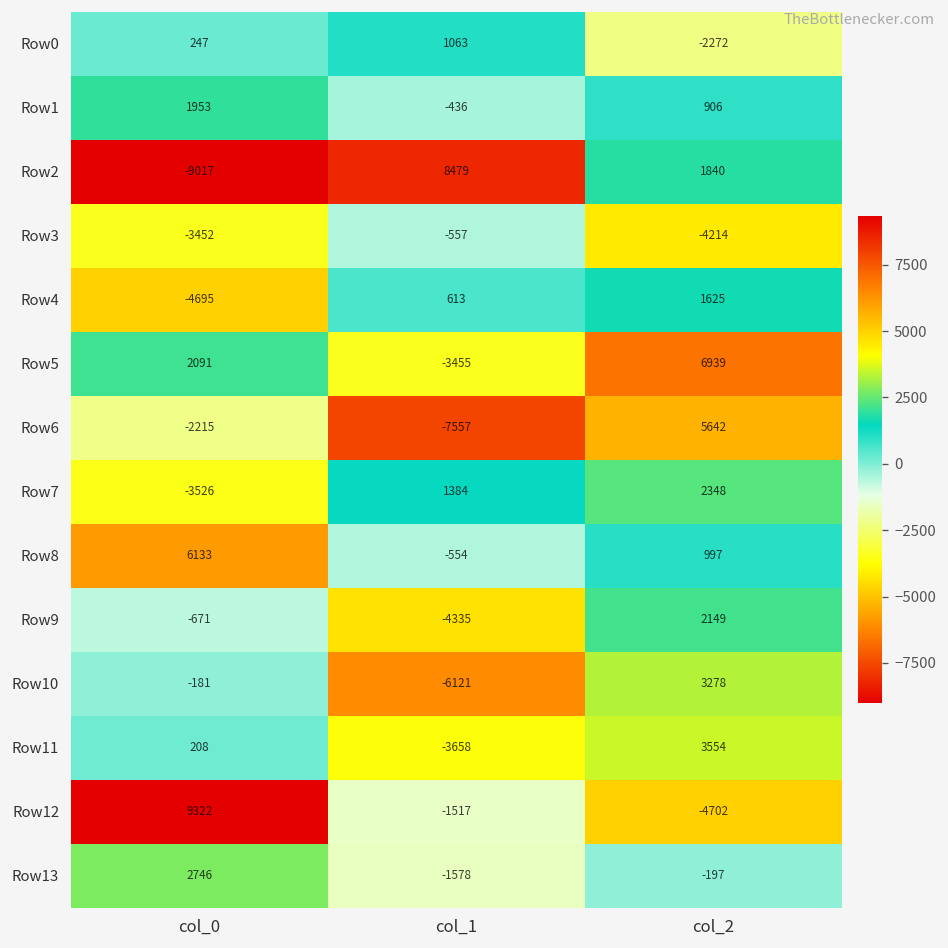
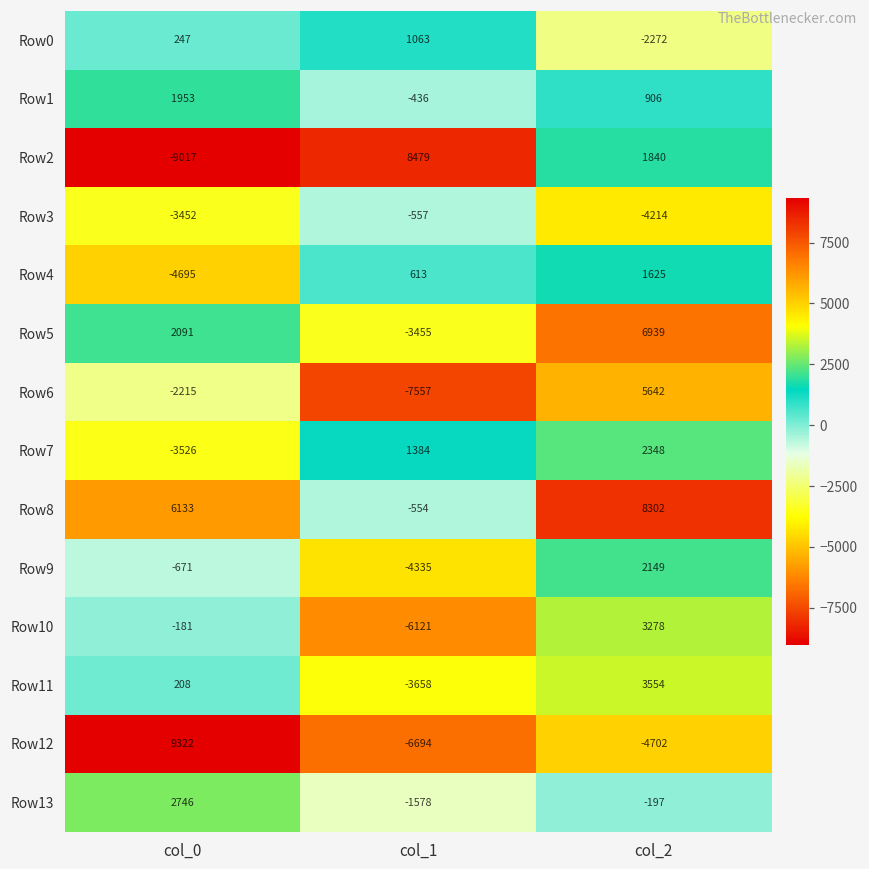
Row8, col_2: 997 -> 8302
Row12, col_1: -1517 -> -6694
